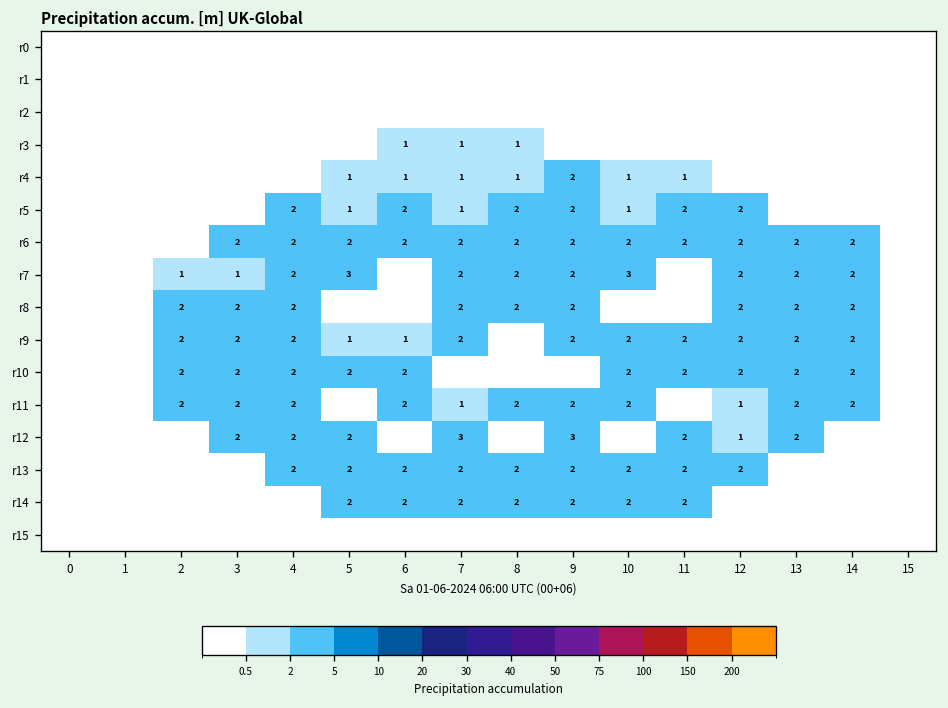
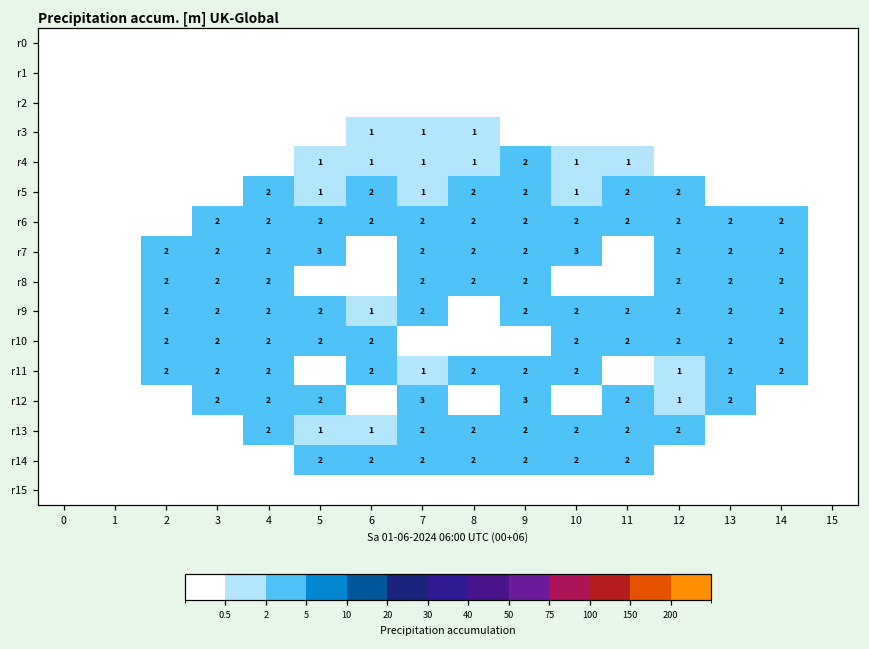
r7, 2: 1 -> 2
r7, 3: 1 -> 2
r9, 5: 1 -> 2
r13, 5: 2 -> 1
r13, 6: 2 -> 1
